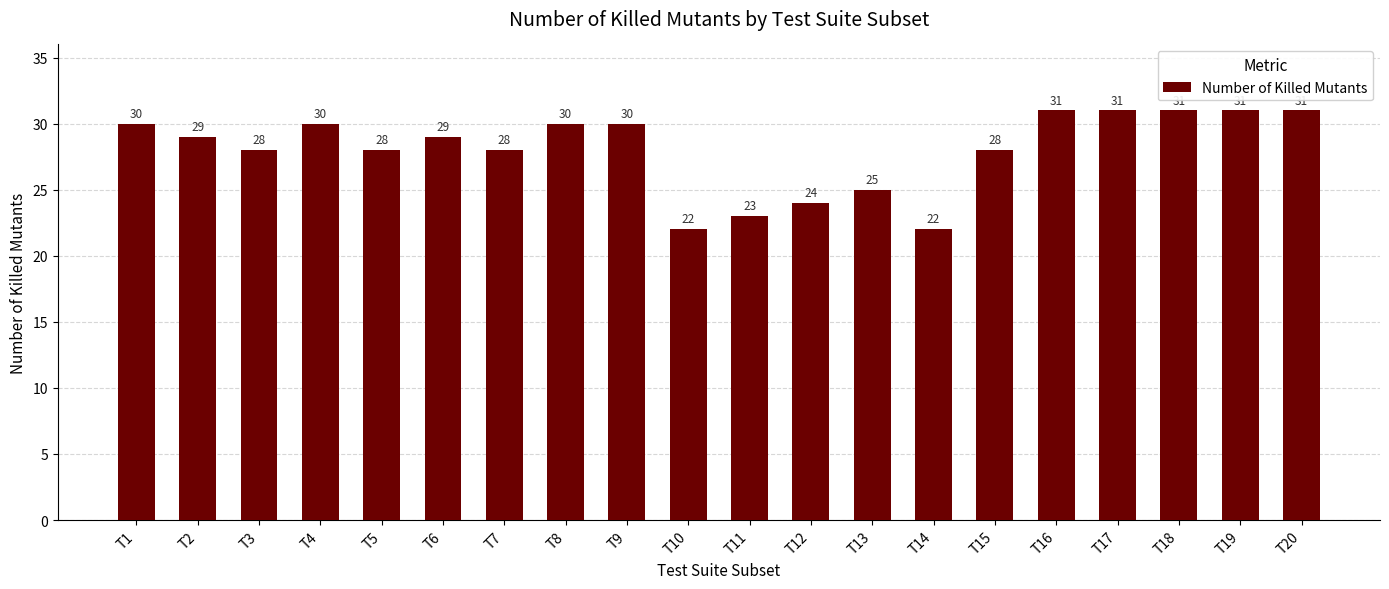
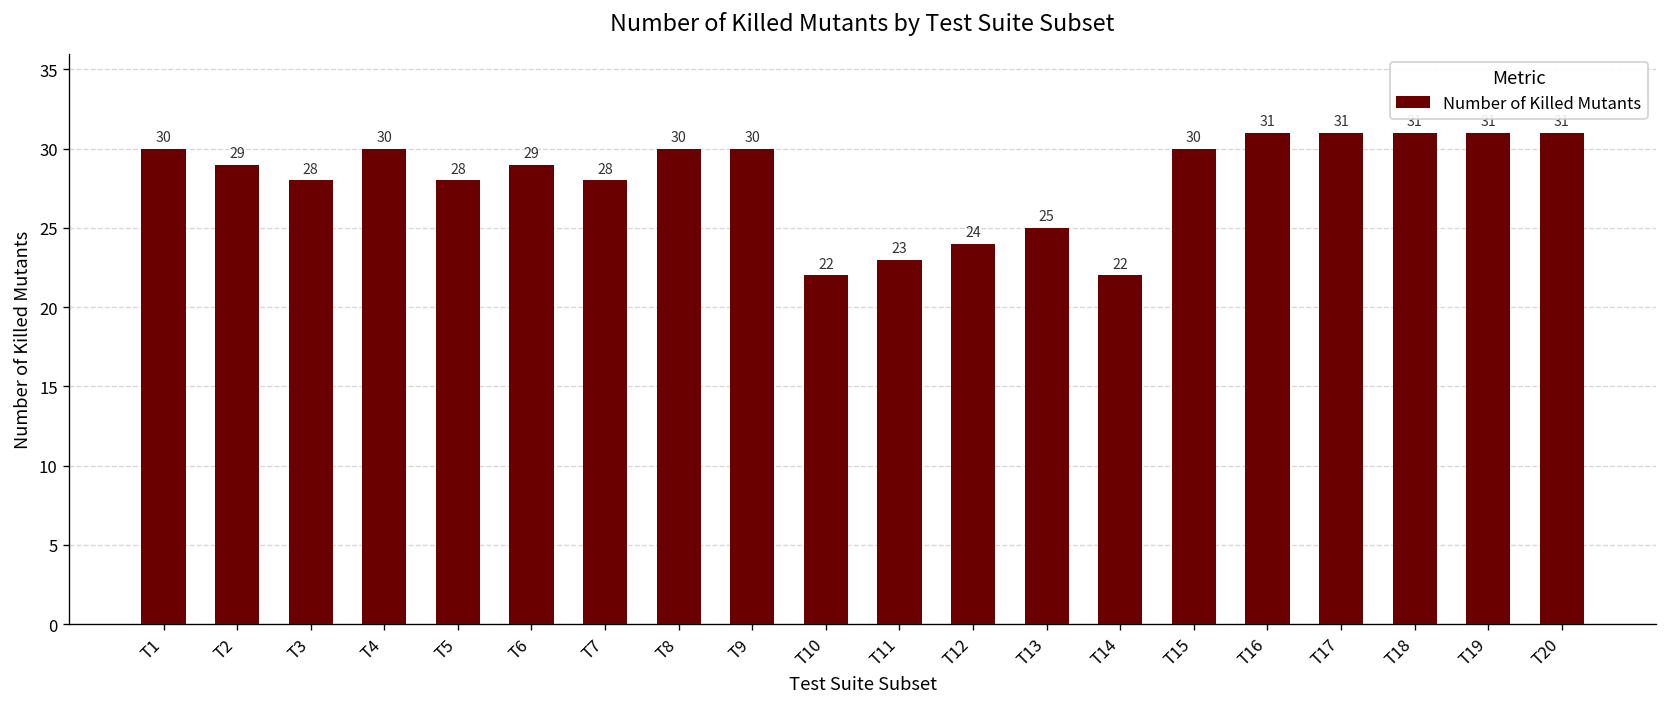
T15: 28 -> 30
